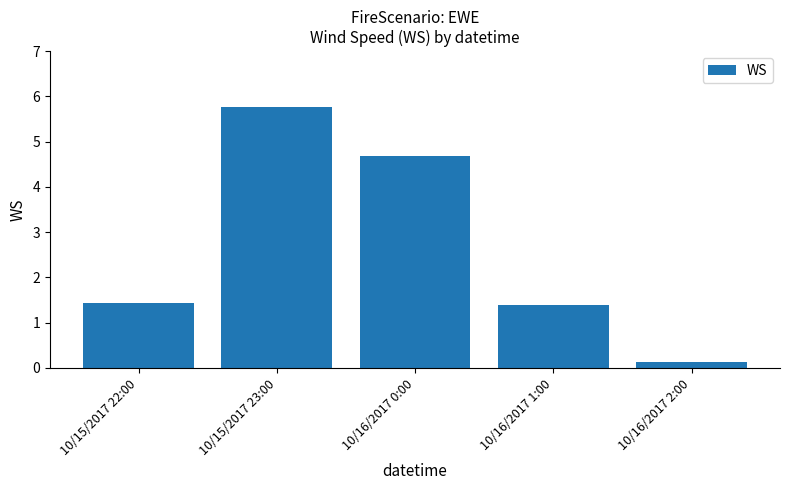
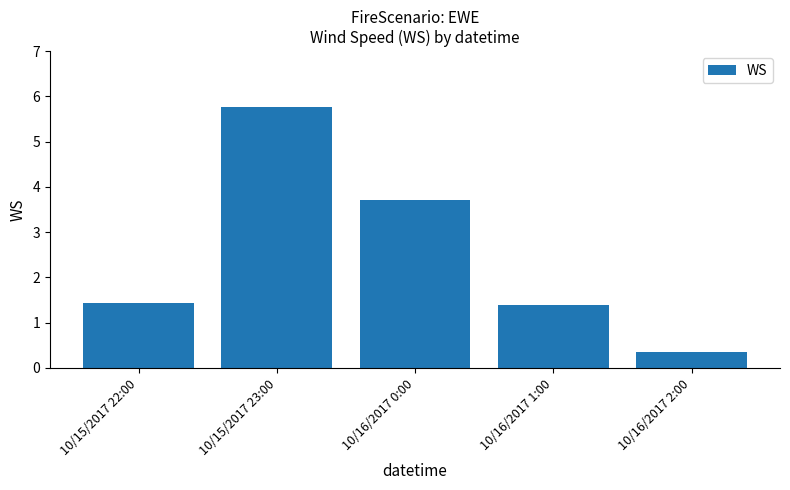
10/16/2017 0:00: 4.7 -> 3.7
10/16/2017 2:00: 0.1 -> 0.4
